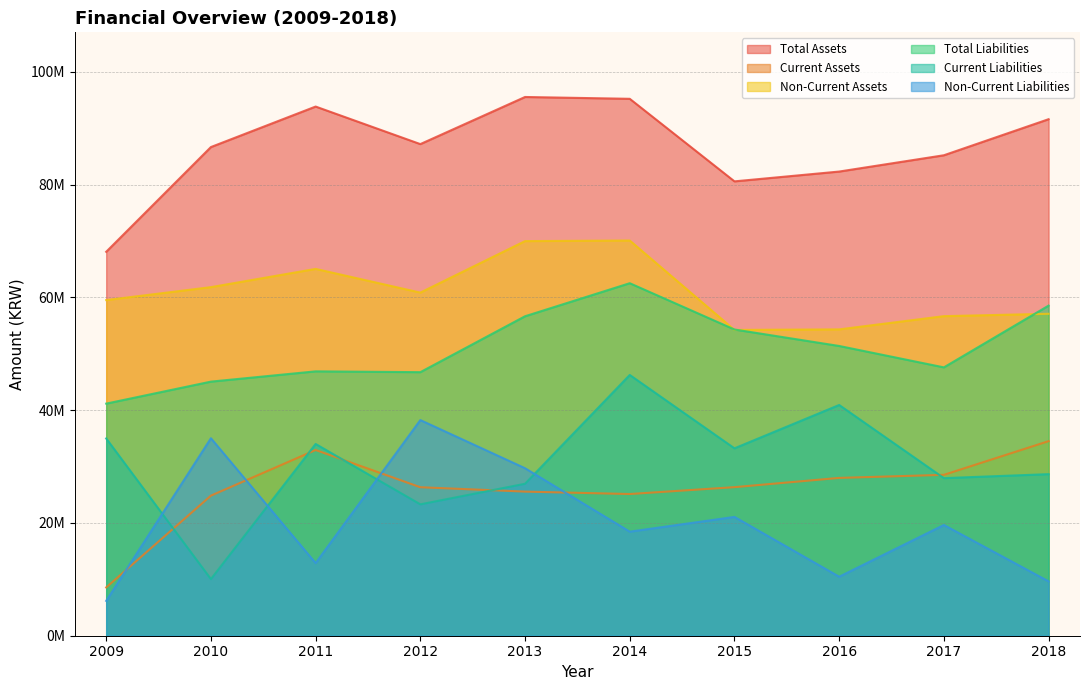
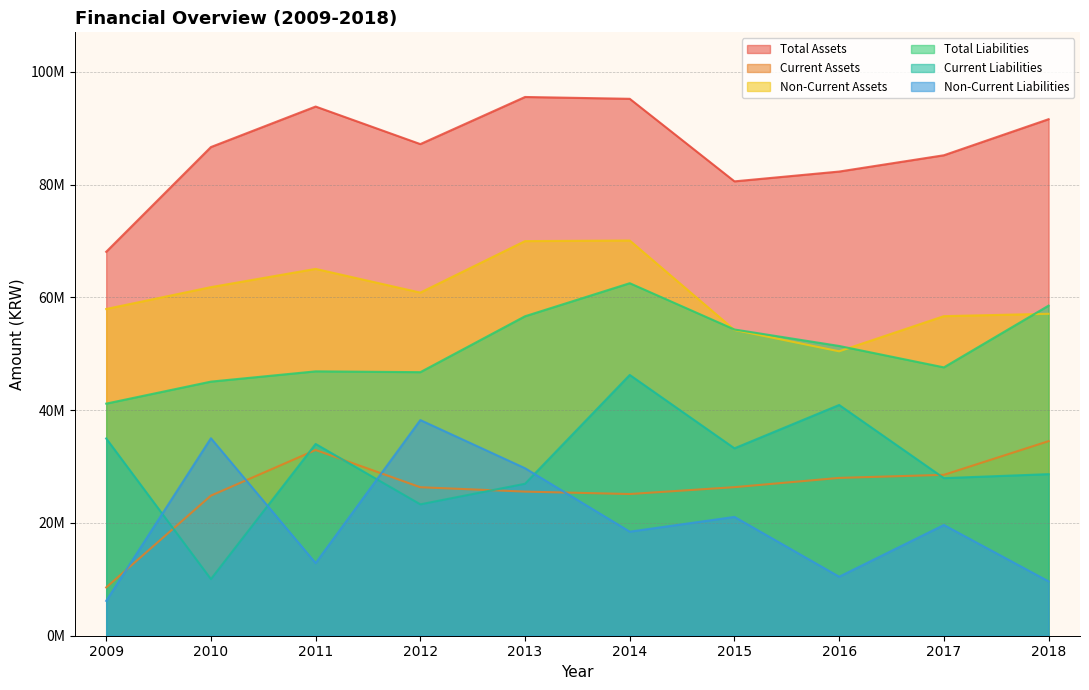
Non-Current Assets, 2009: 60000000 -> 58000000
Non-Current Assets, 2016: 54000000 -> 50000000
